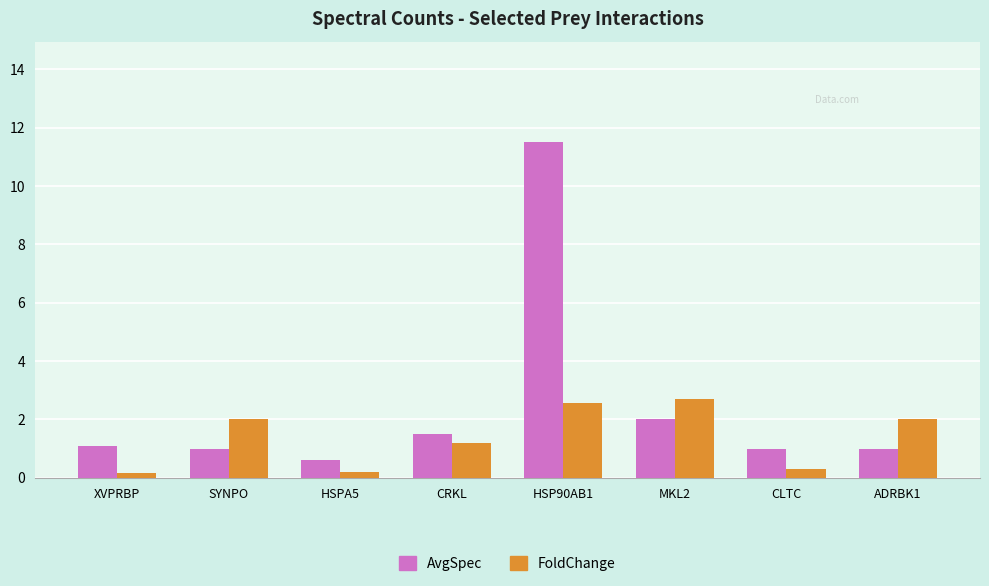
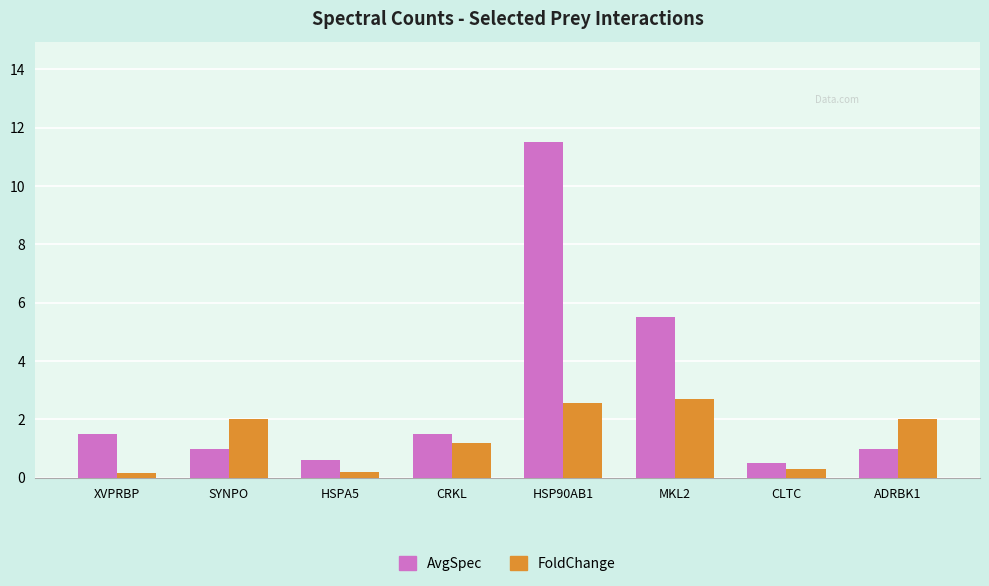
AvgSpec, XVPRBP: 1.1 -> 1.5
AvgSpec, MKL2: 2.0 -> 5.5
AvgSpec, CLTC: 1.0 -> 0.5
